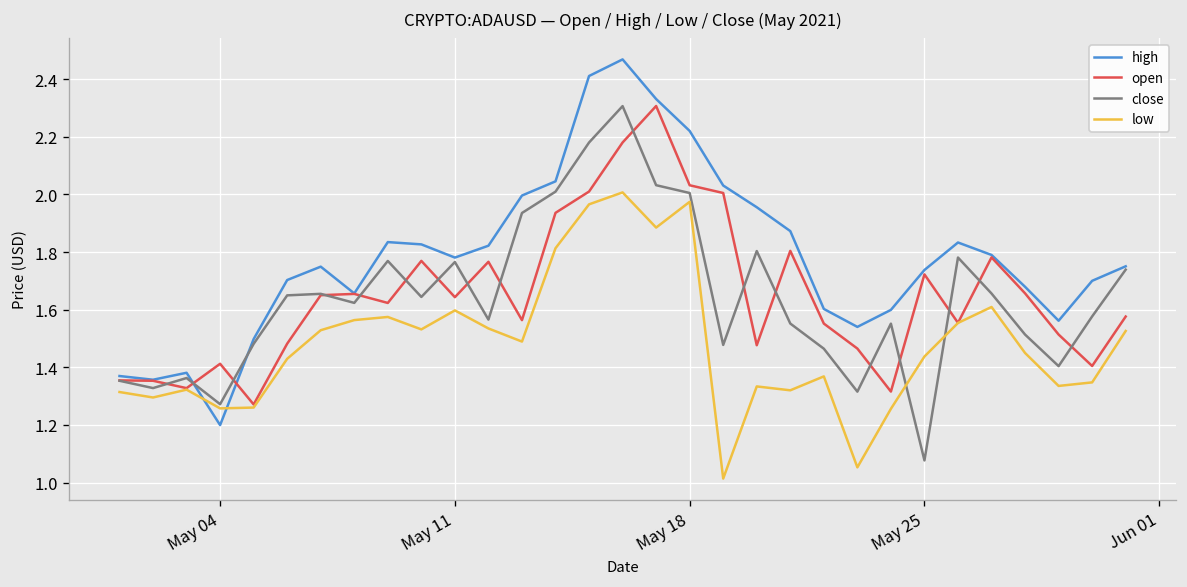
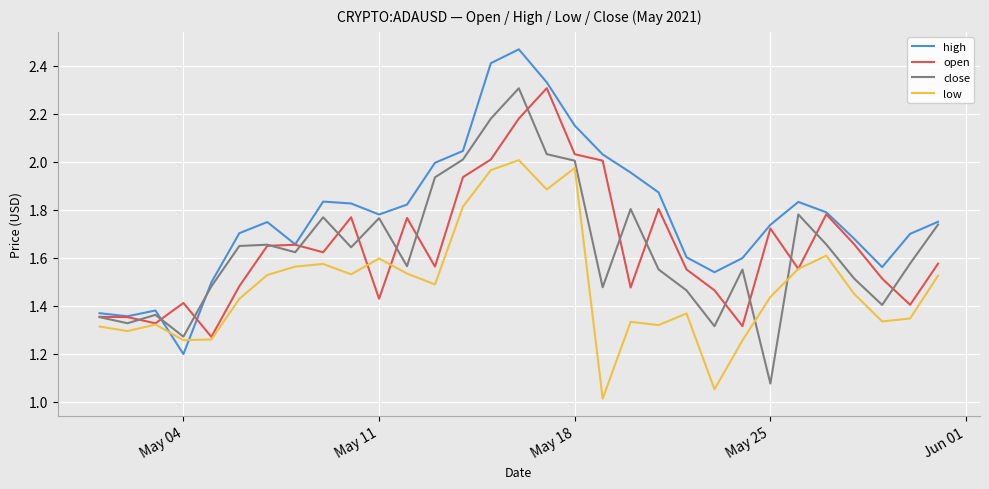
open, May 11: 1.64 -> 1.43
high, May 18: 2.22 -> 2.15
